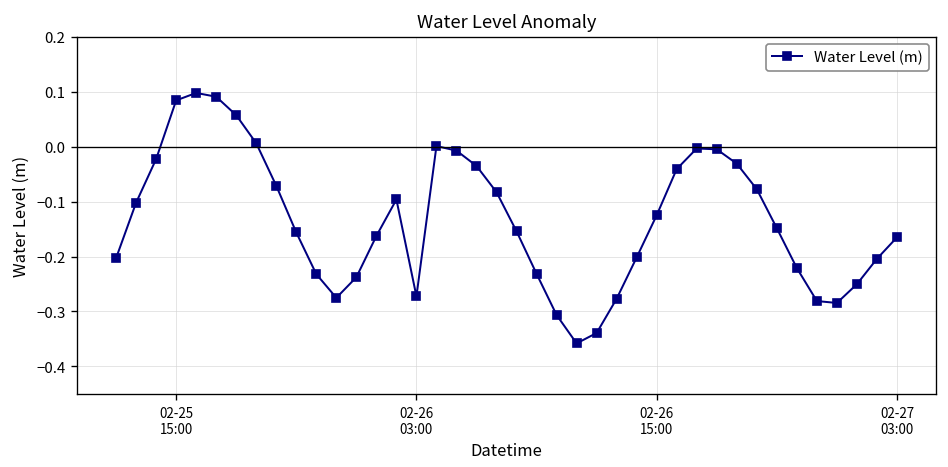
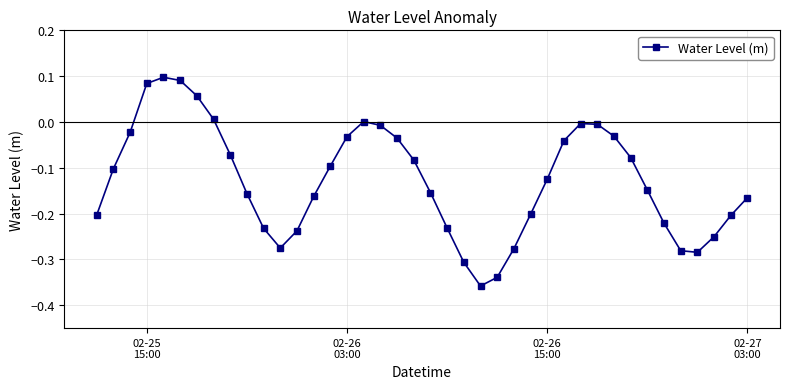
02-26 03:00: -0.27 -> -0.03
